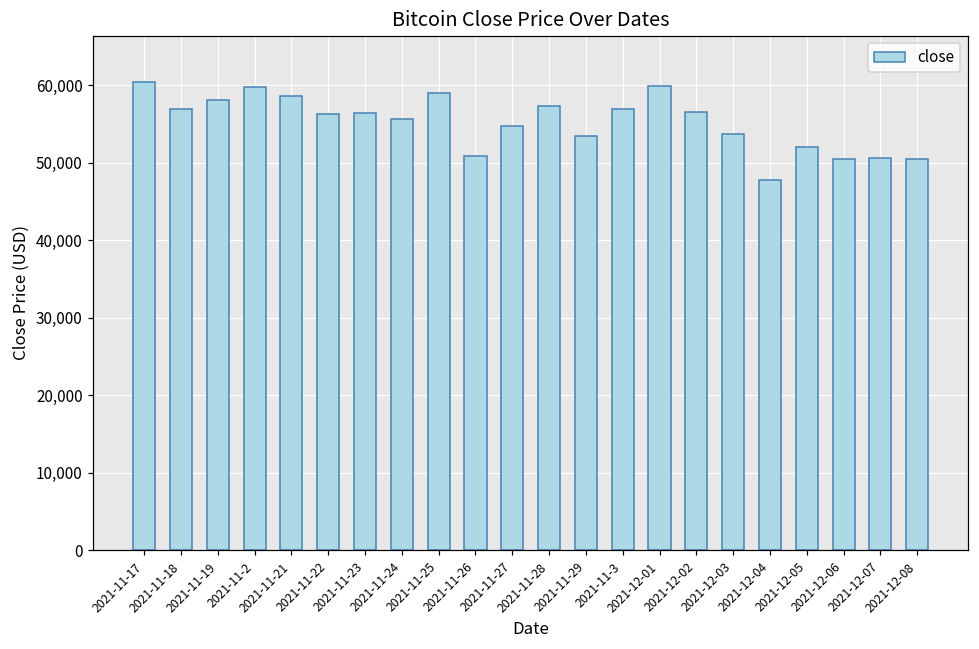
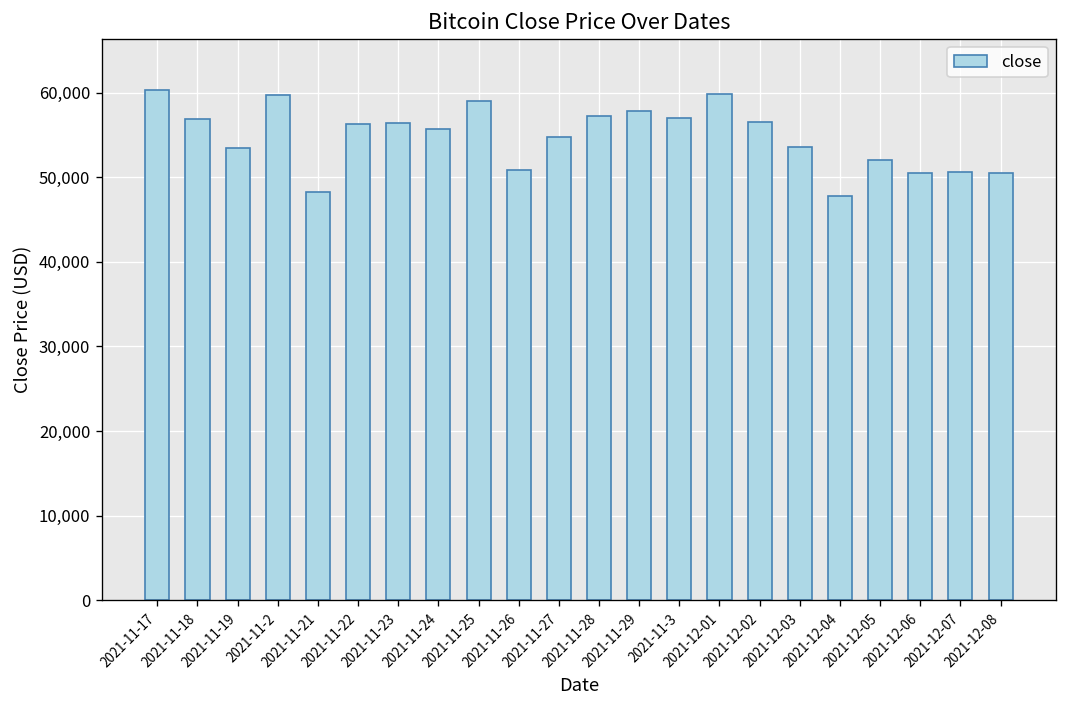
2021-11-19: 58,000 -> 54,000
2021-11-21: 59,000 -> 48,000
2021-11-29: 53,000 -> 58,000
